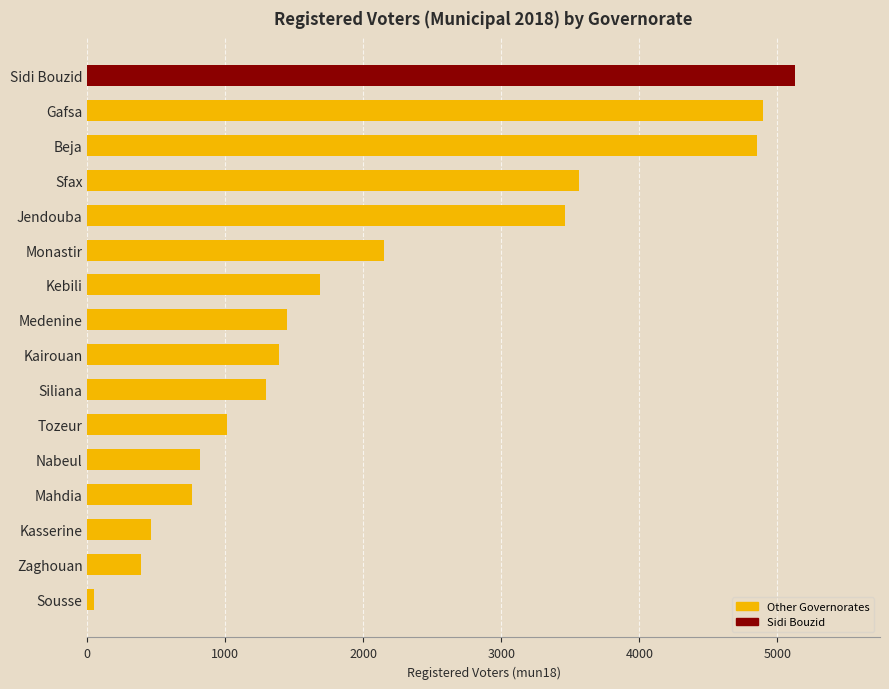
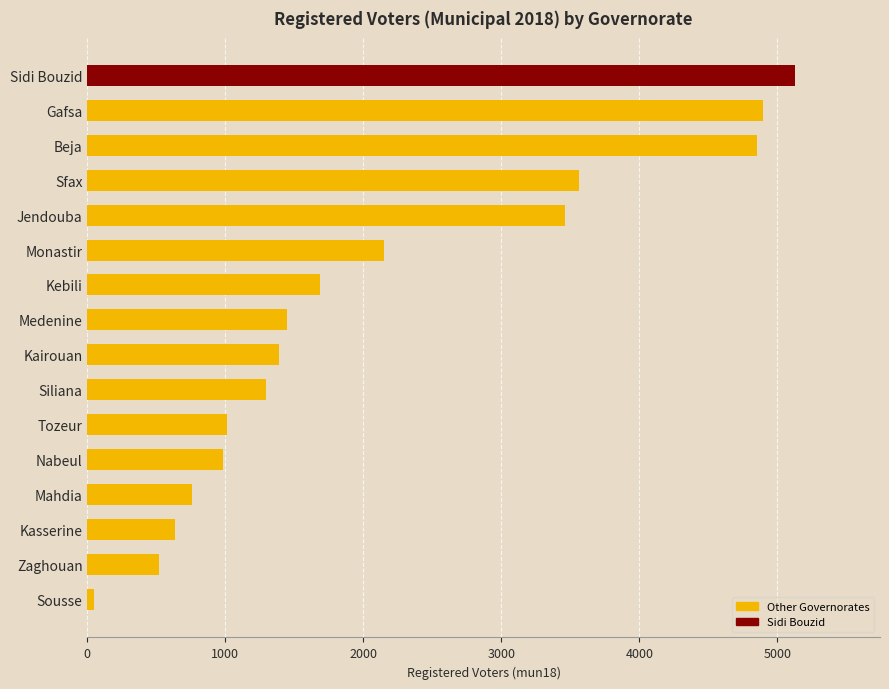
Nabeul: 810 -> 980
Kasserine: 460 -> 630
Zaghouan: 390 -> 520
